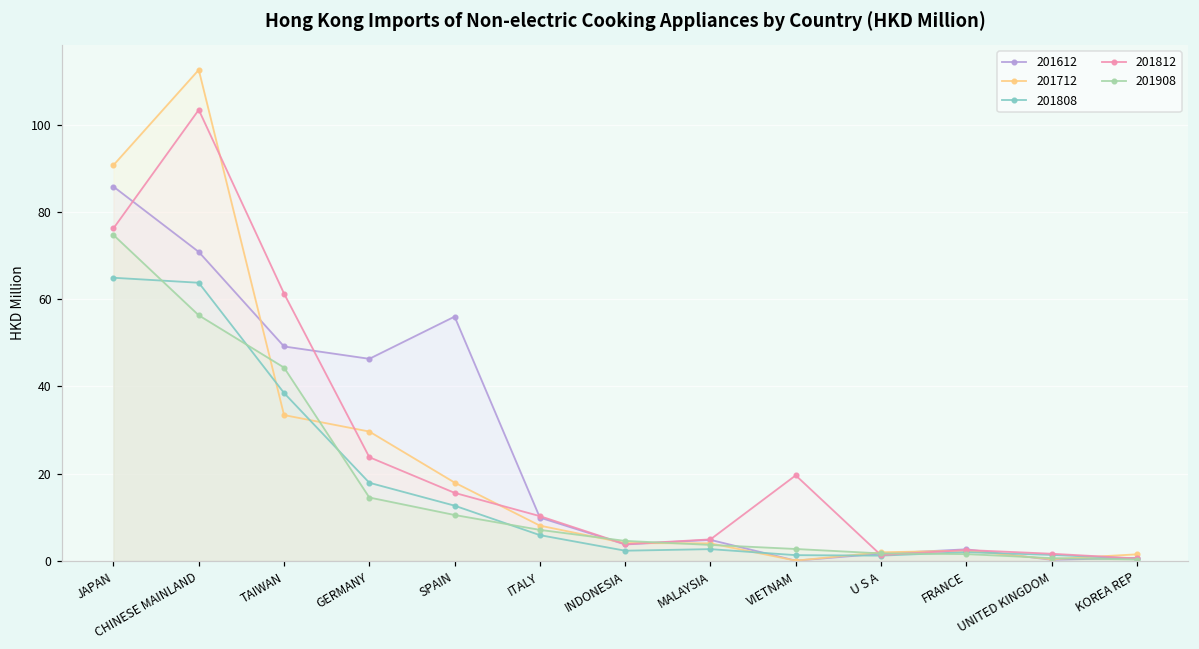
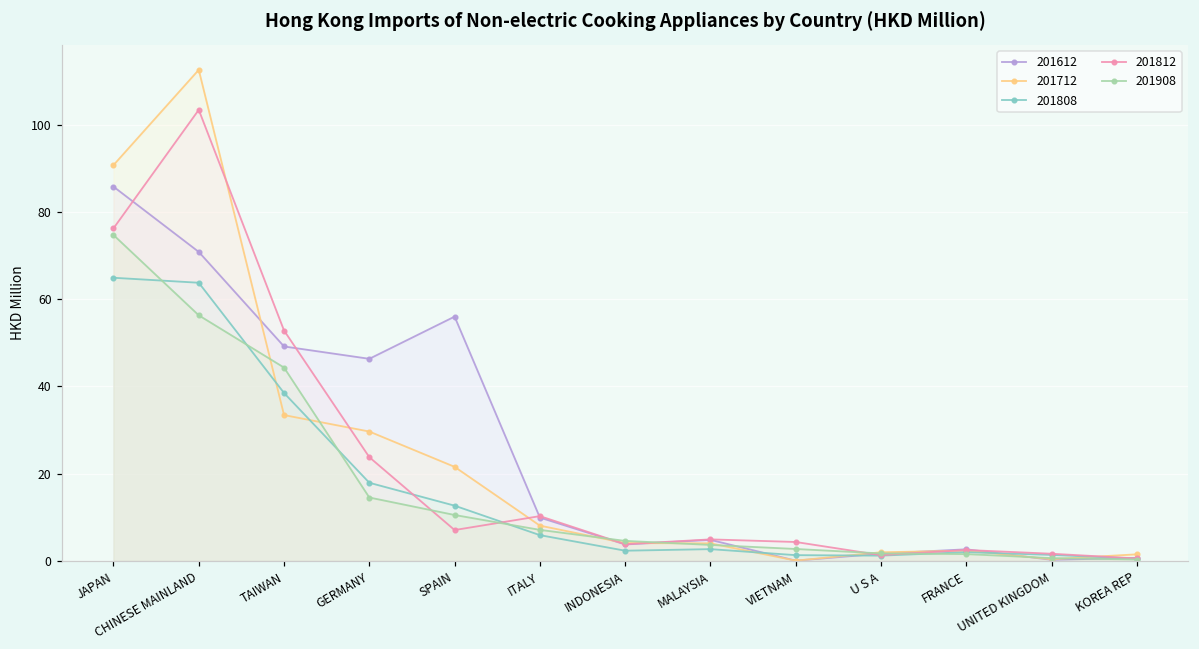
201812, TAIWAN: 61 -> 53
201712, SPAIN: 18 -> 22
201812, SPAIN: 16 -> 7
201812, VIETNAM: 20 -> 4
